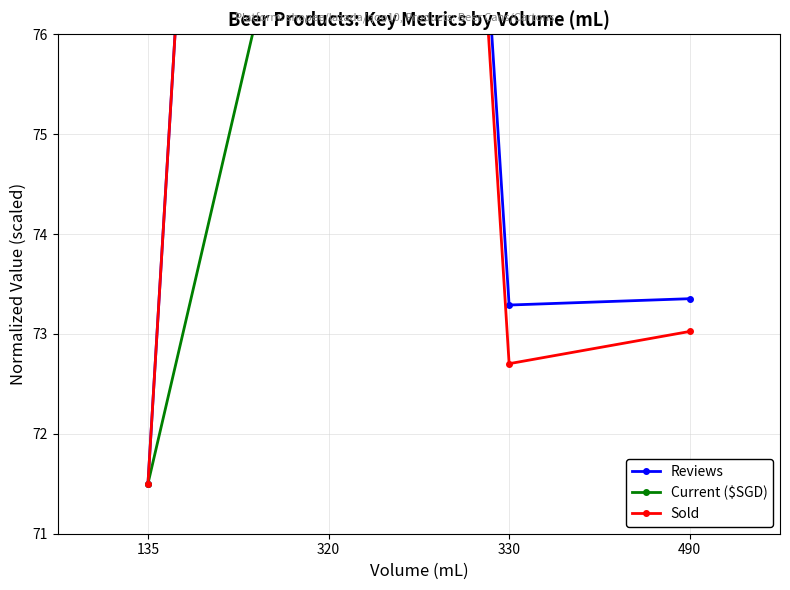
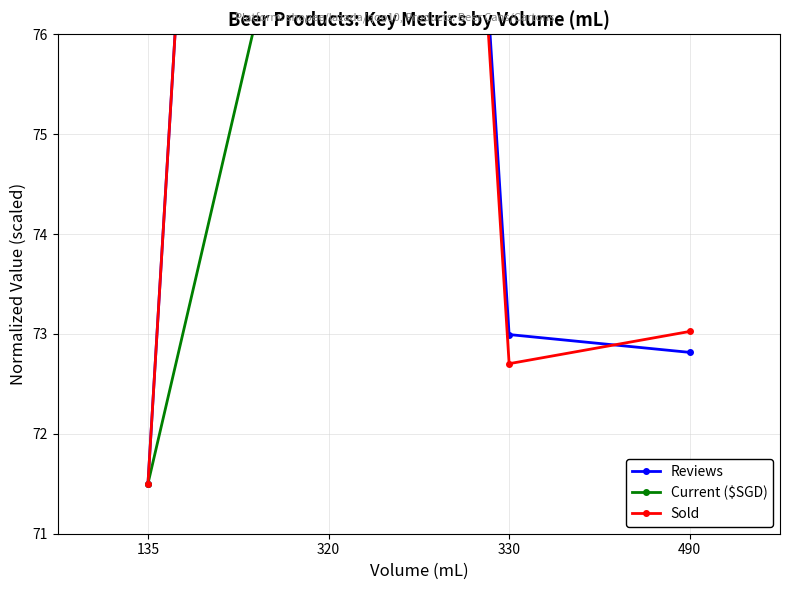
Reviews, 330: 73.3 -> 73.0
Reviews, 490: 73.4 -> 72.8
